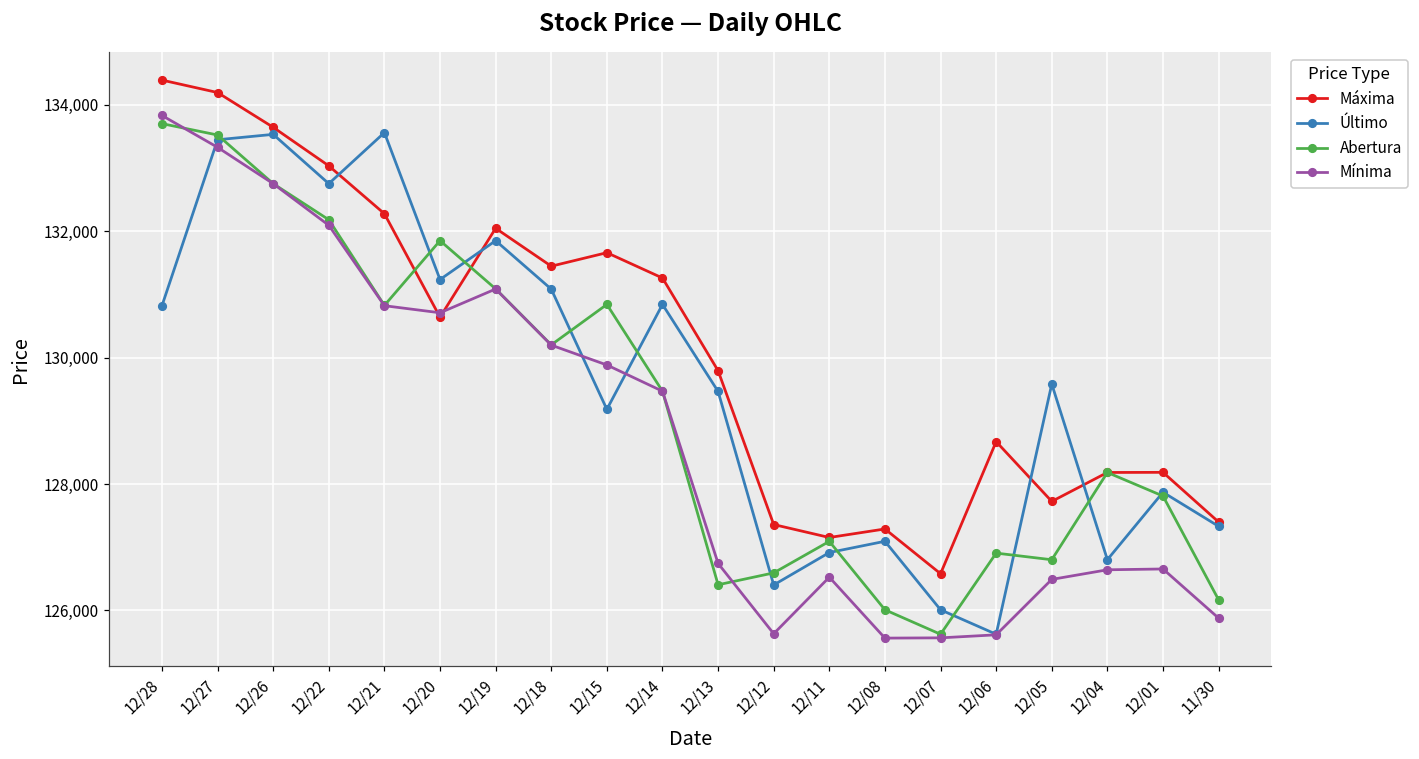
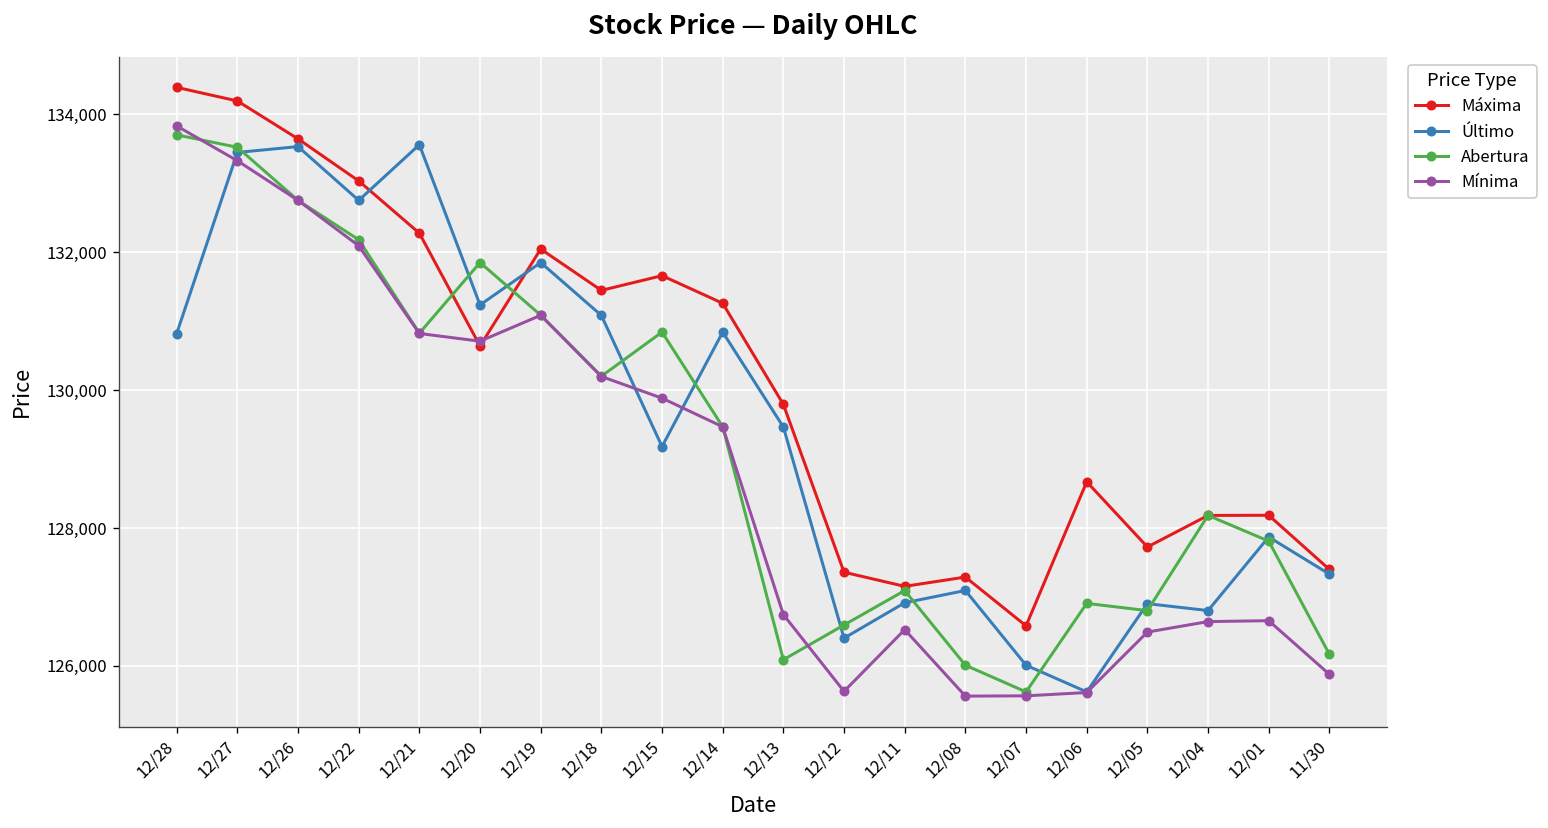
Abertura, 12/13: 126,400 -> 126,100
Último, 12/05: 129,600 -> 126,900
